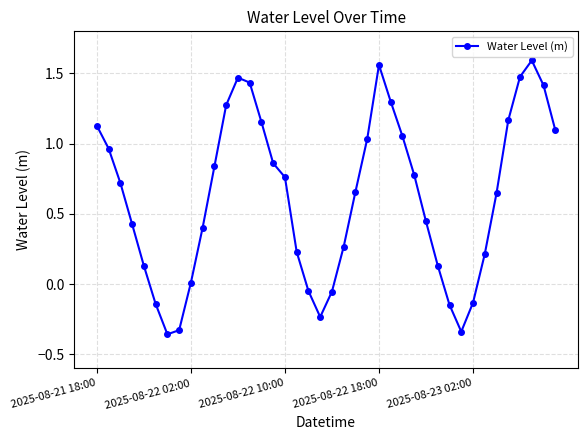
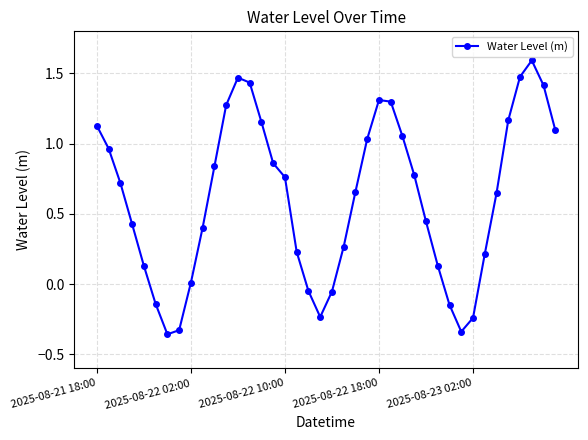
2025-08-22 18:00: 1.56 -> 1.31
2025-08-23 02:00: -0.13 -> -0.24
